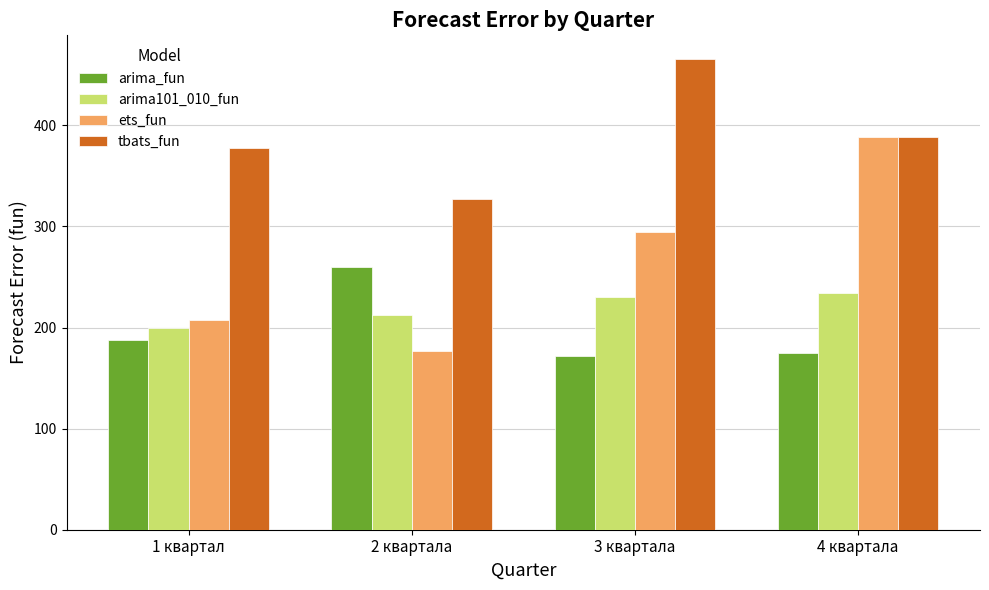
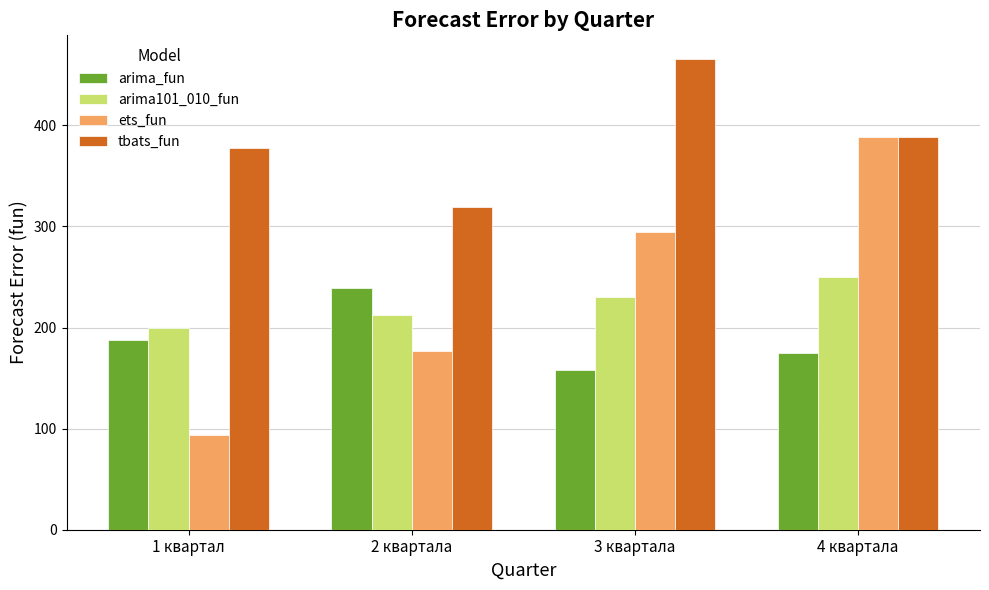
ets_fun, 1 квартал: 208 -> 94
arima_fun, 2 квартала: 260 -> 239
tbats_fun, 2 квартала: 327 -> 319
arima_fun, 3 квартала: 172 -> 158
arima101_010_fun, 4 квартала: 234 -> 250
